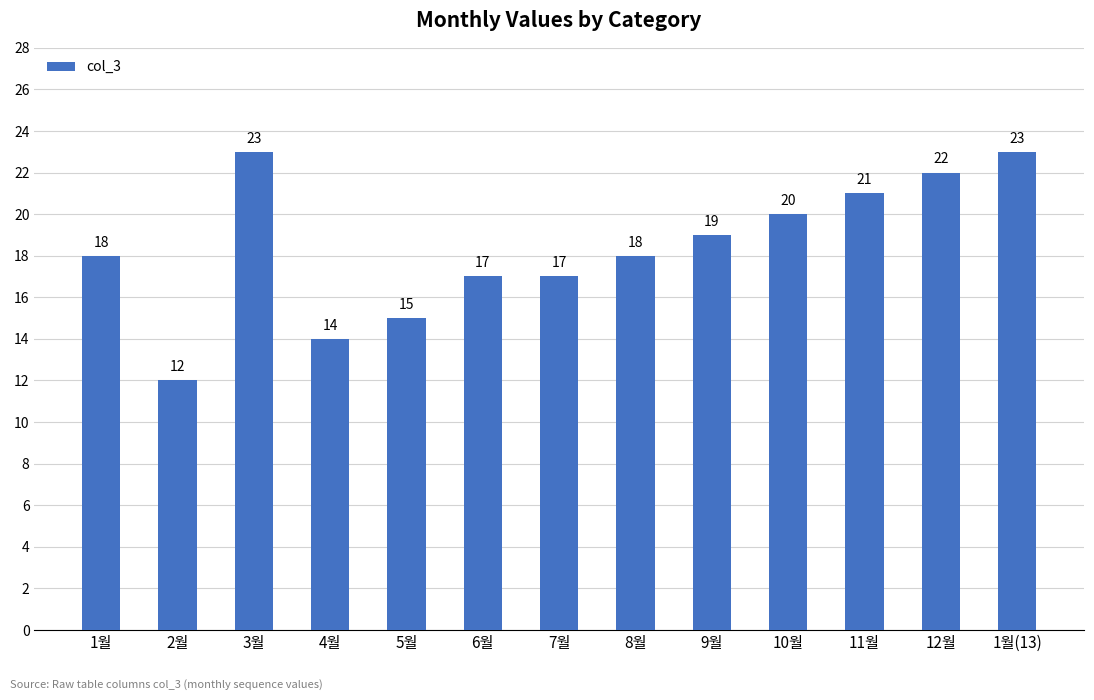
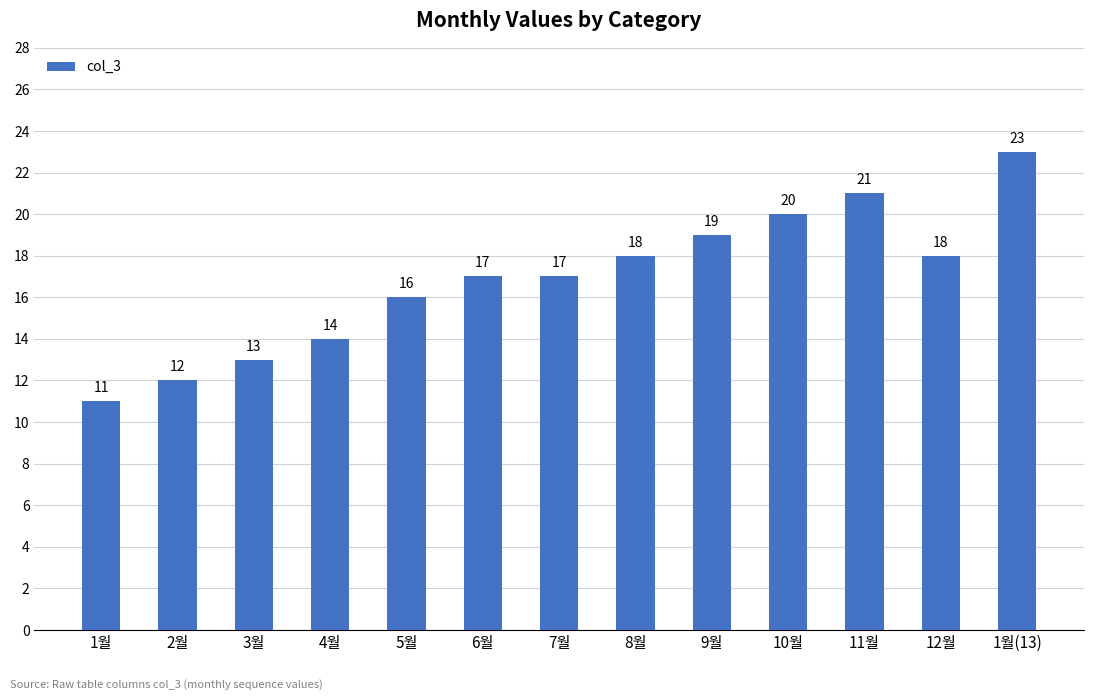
1월: 18 -> 11
3월: 23 -> 13
5월: 15 -> 16
12월: 22 -> 18
